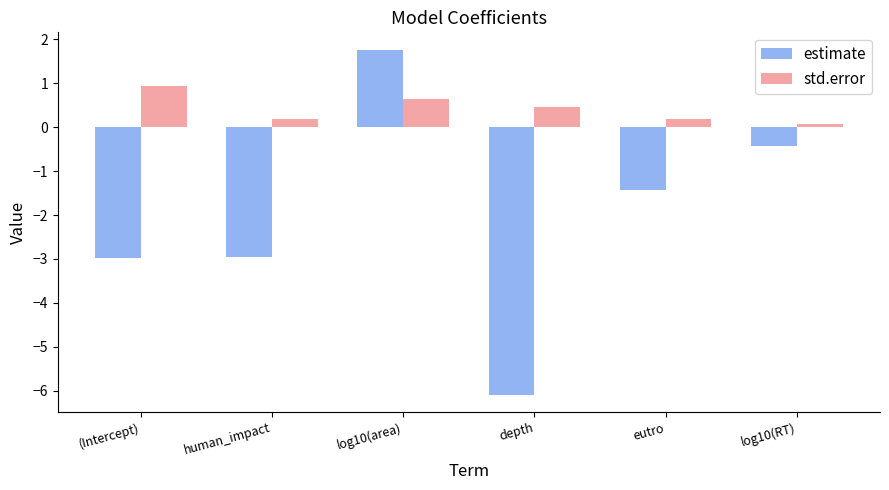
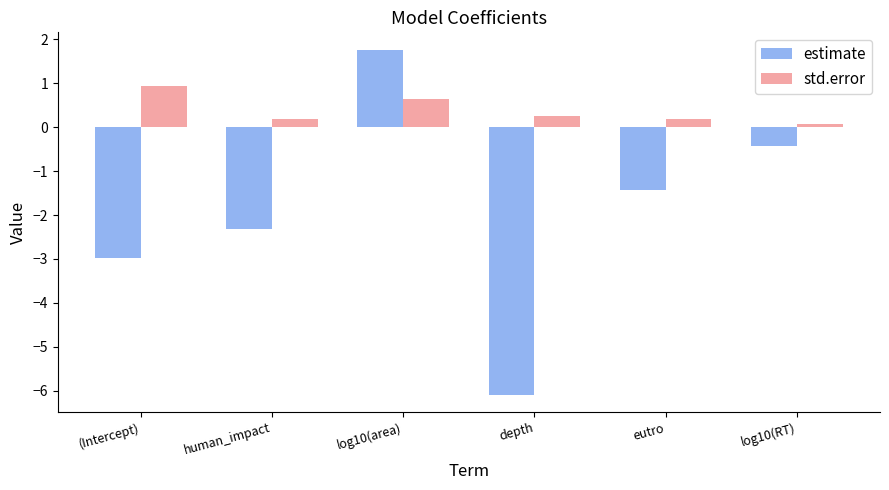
estimate, human_impact: -2.9 -> -2.3
std.error, depth: 0.5 -> 0.3
